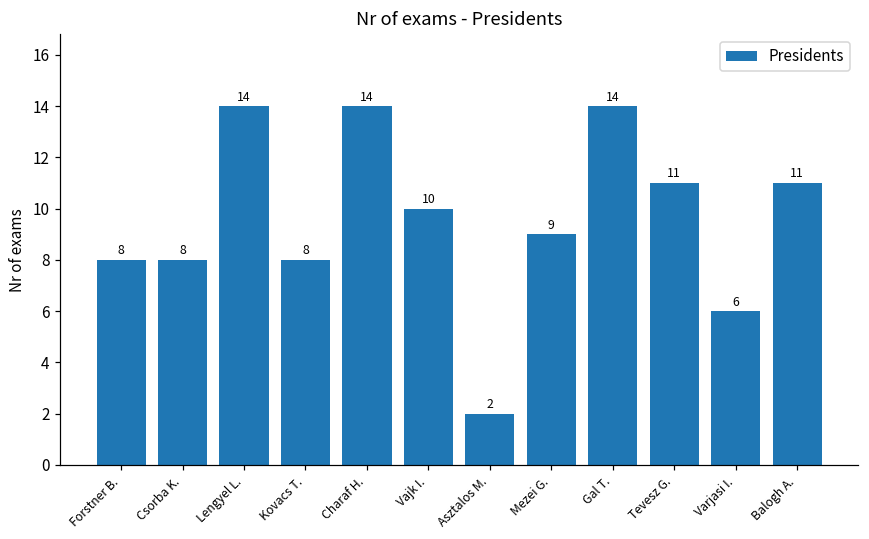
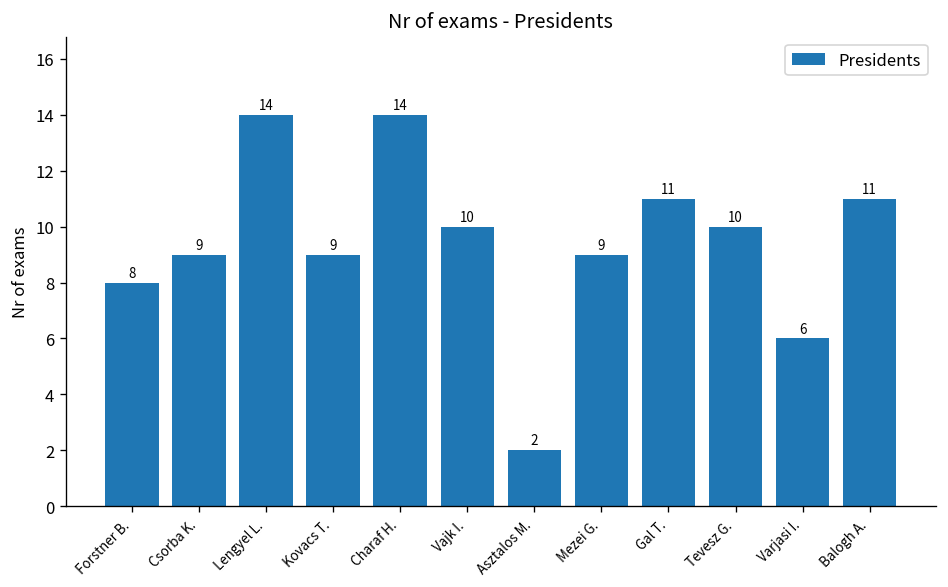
Csorba K.: 8 -> 9
Kovacs T.: 8 -> 9
Gal T.: 14 -> 11
Tevesz G.: 11 -> 10
